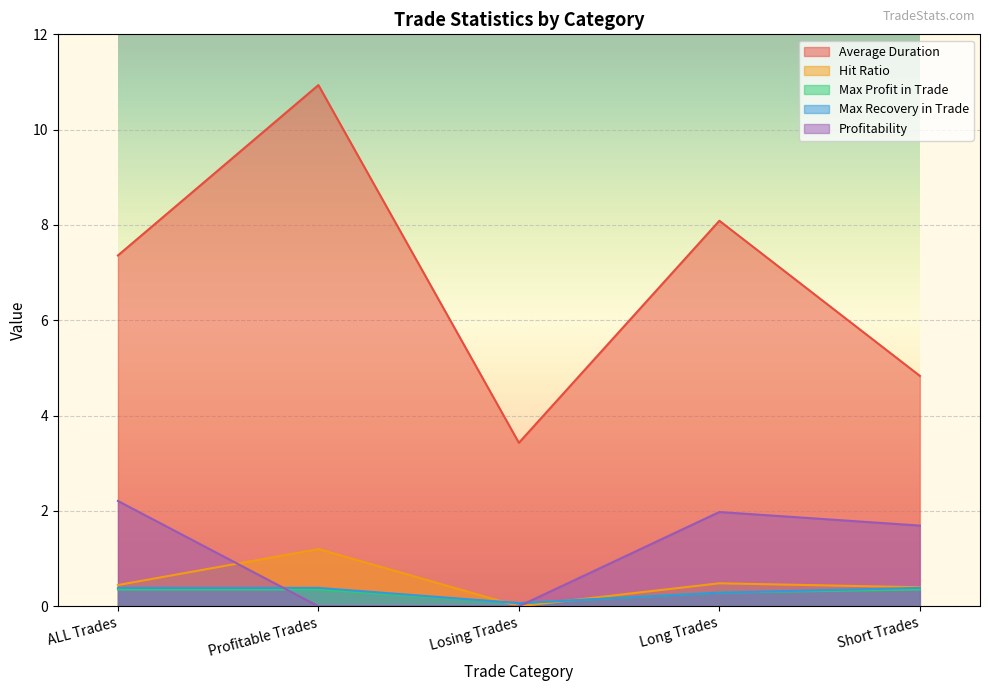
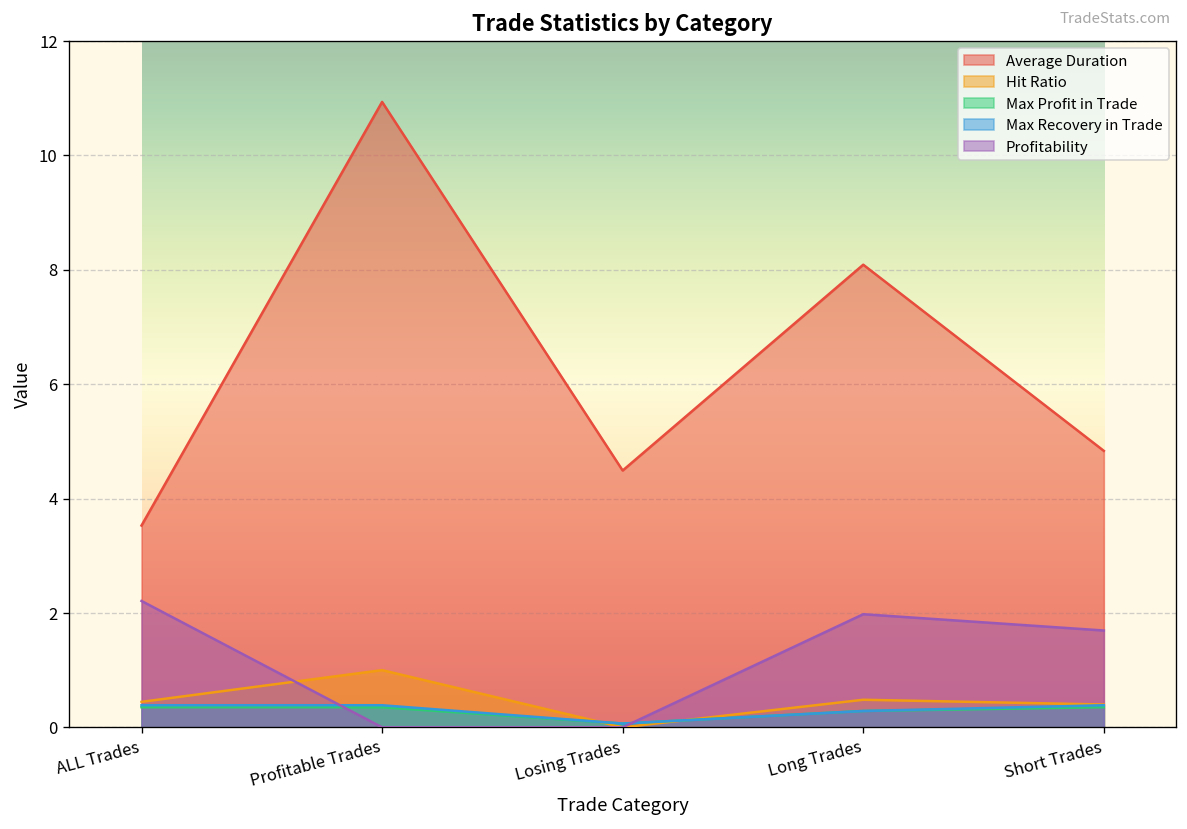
Average Duration, ALL Trades: 7.4 -> 3.5
Hit Ratio, Profitable Trades: 1.2 -> 1.0
Average Duration, Losing Trades: 3.4 -> 4.5
